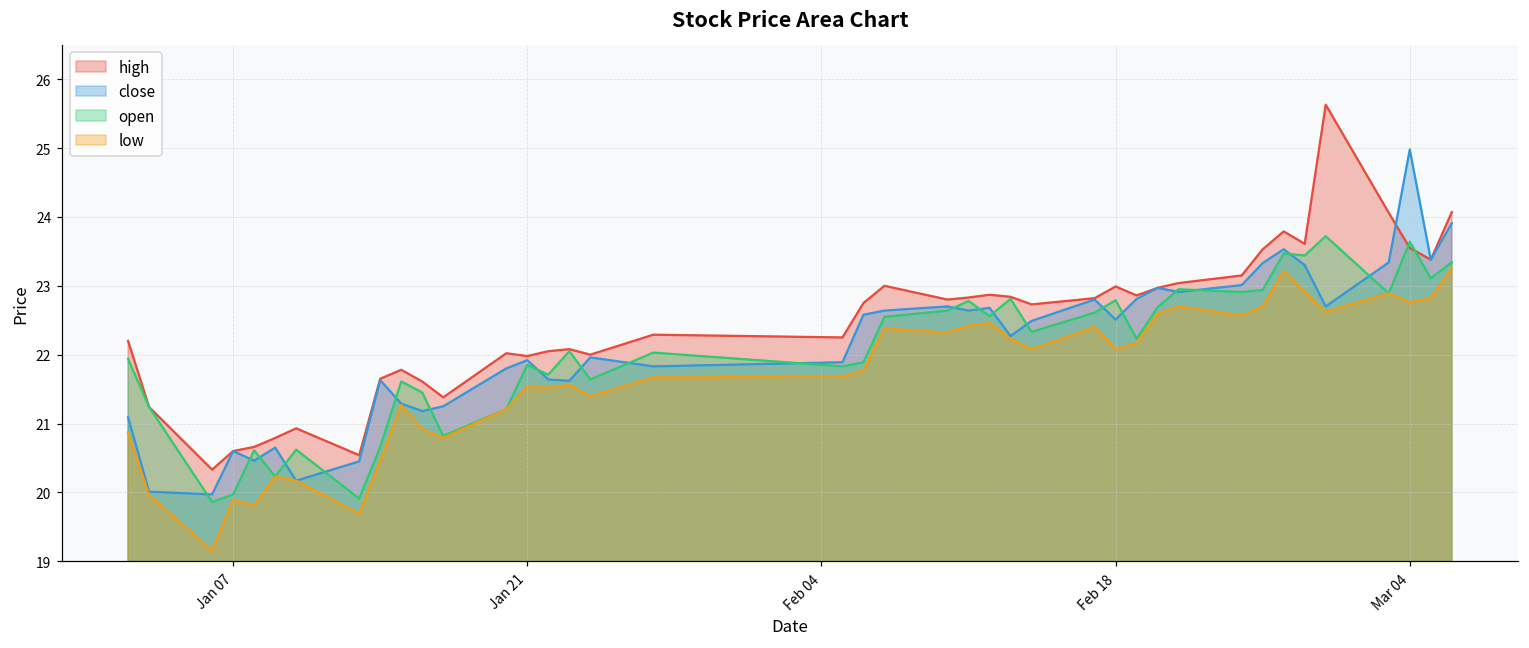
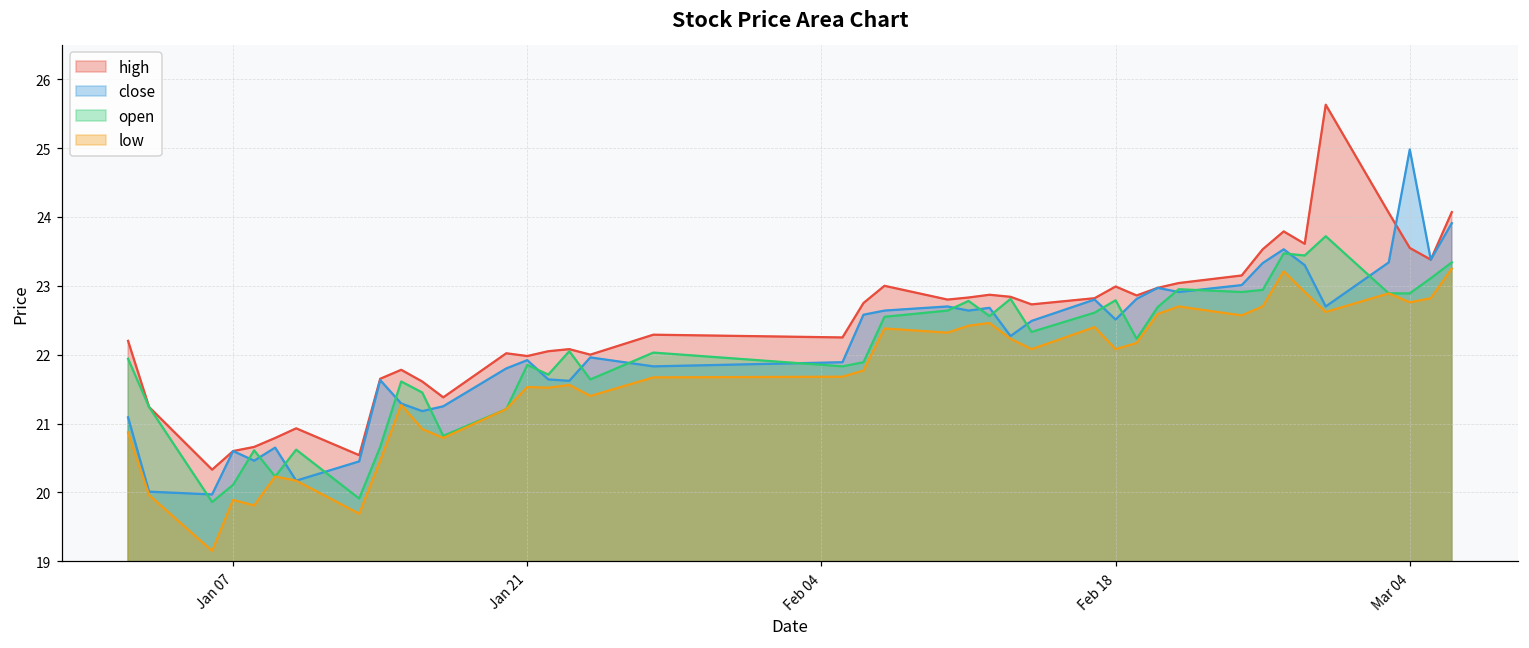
open, Jan 07: 20.0 -> 20.1
open, Mar 04: 23.6 -> 22.9
